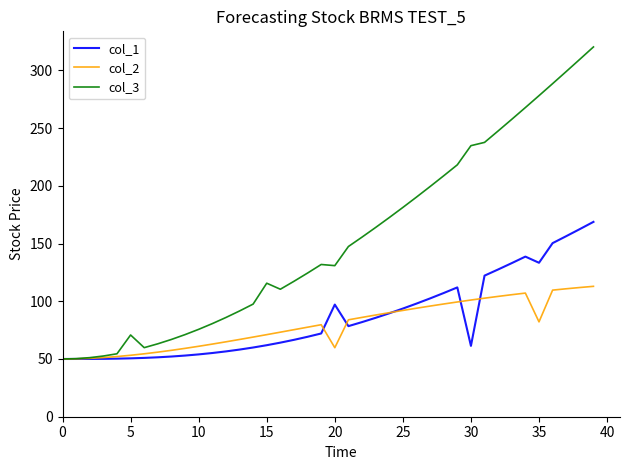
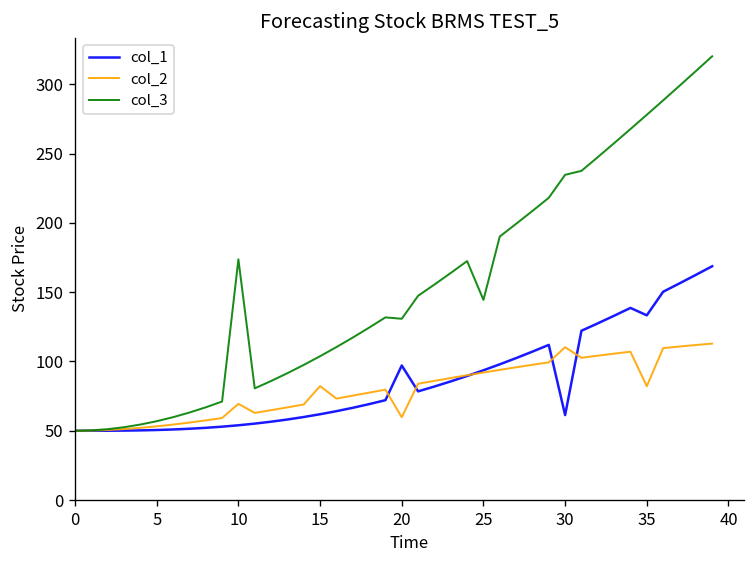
col_3, 5: 71 -> 57
col_2, 10: 61 -> 69
col_3, 10: 76 -> 174
col_2, 15: 71 -> 82
col_3, 15: 116 -> 104
col_3, 25: 181 -> 144
col_2, 30: 101 -> 110
